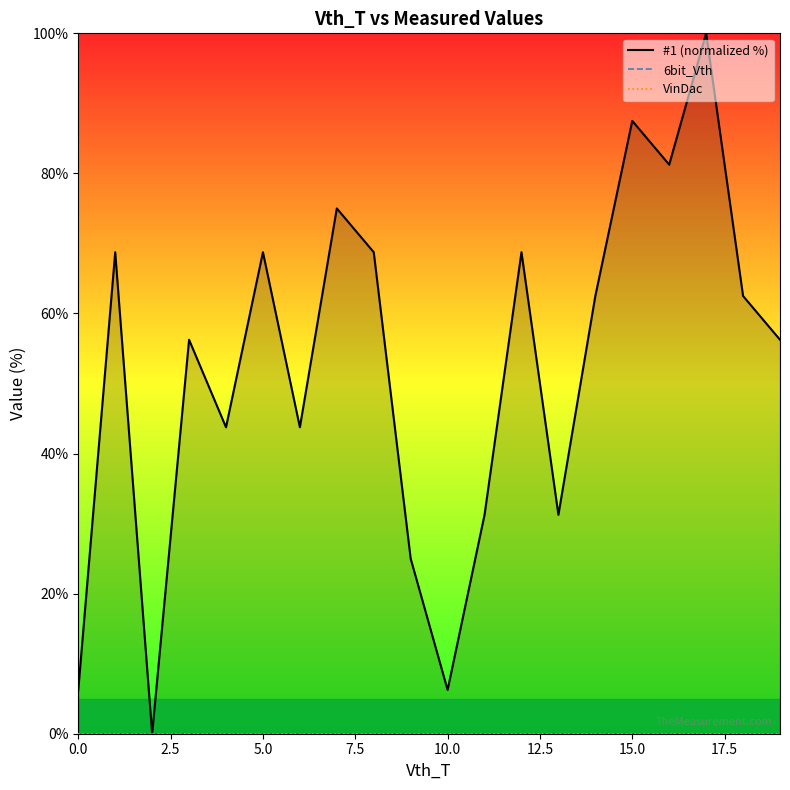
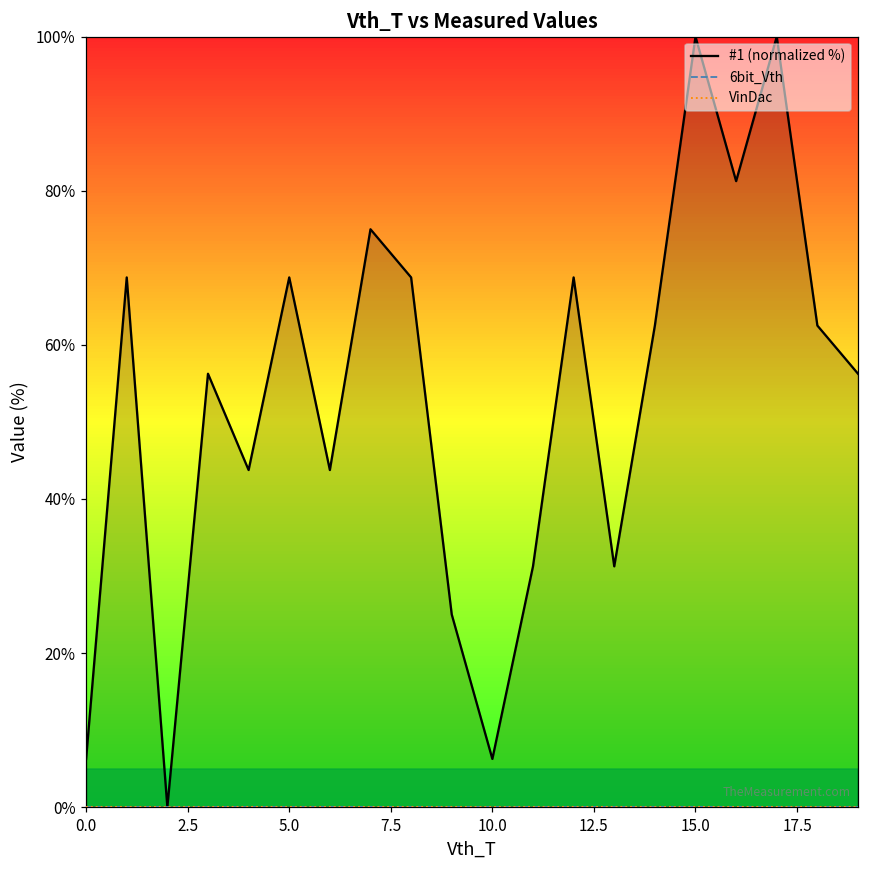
#1 (normalized %), 15.0: 88% -> 100%
